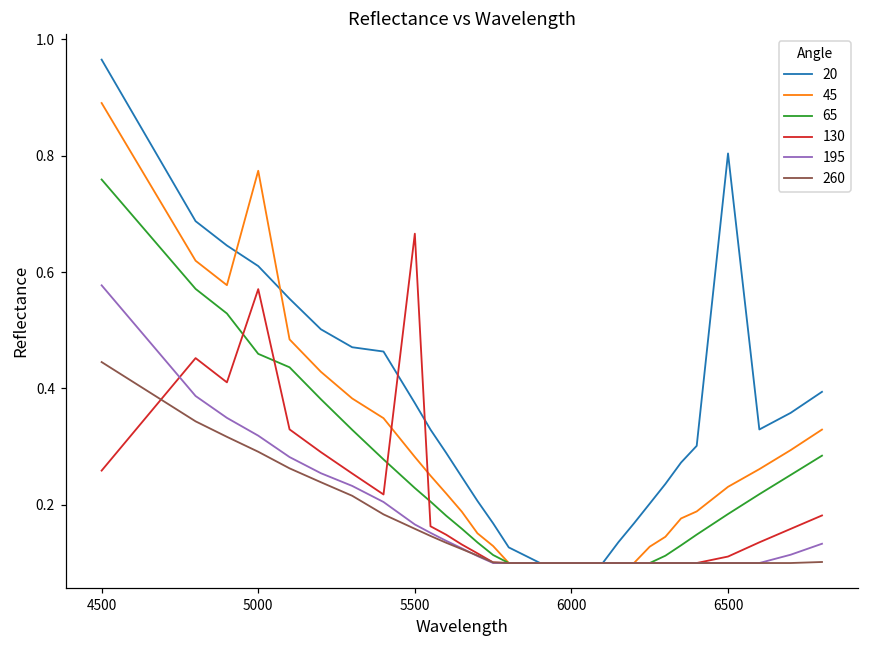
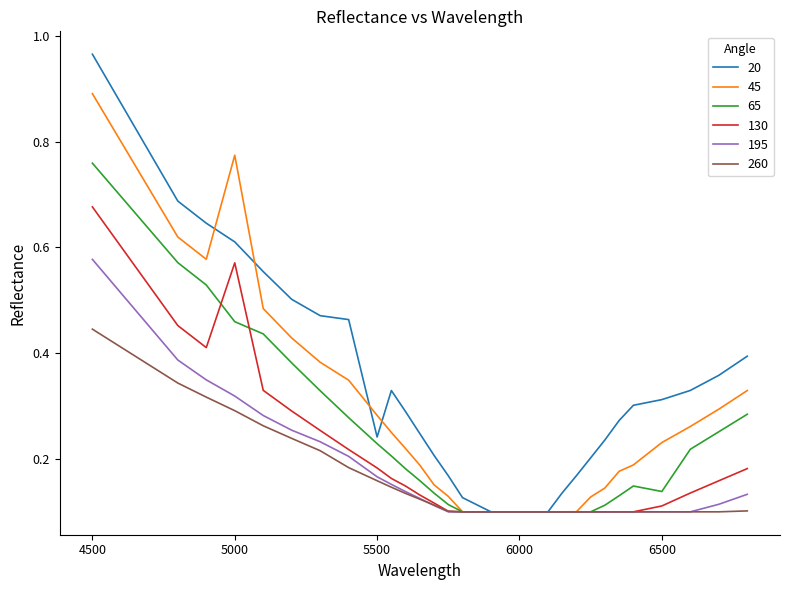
130, 4500: 0.26 -> 0.68
20, 5500: 0.37 -> 0.24
130, 5500: 0.67 -> 0.18
20, 6500: 0.80 -> 0.31
65, 6500: 0.18 -> 0.14
